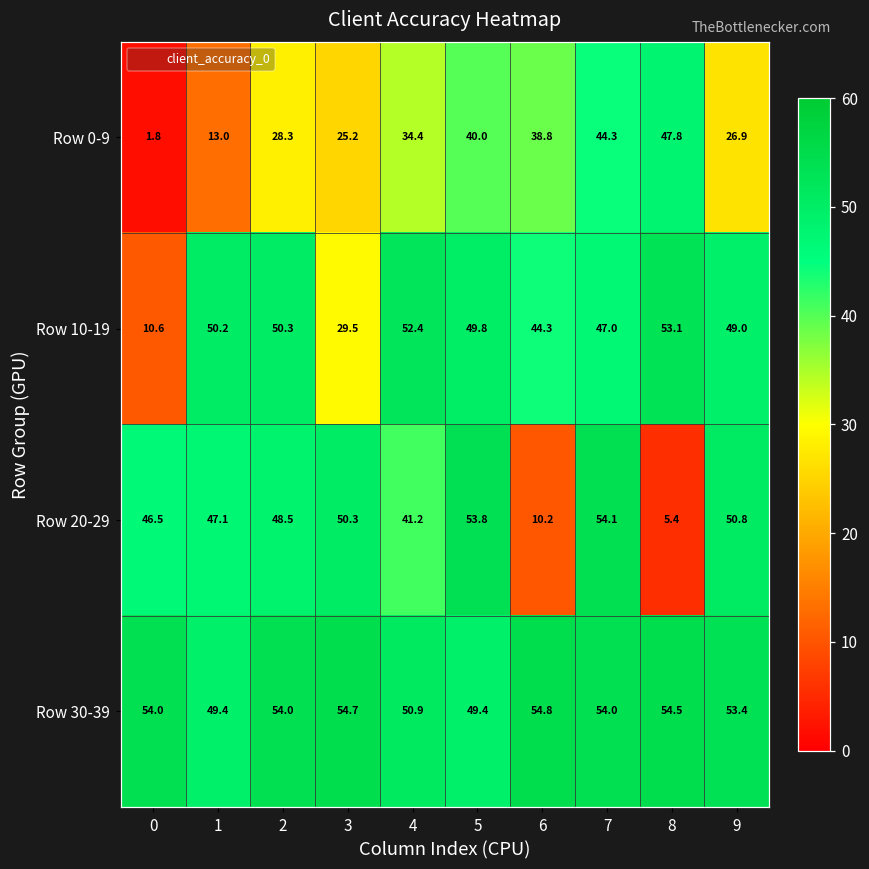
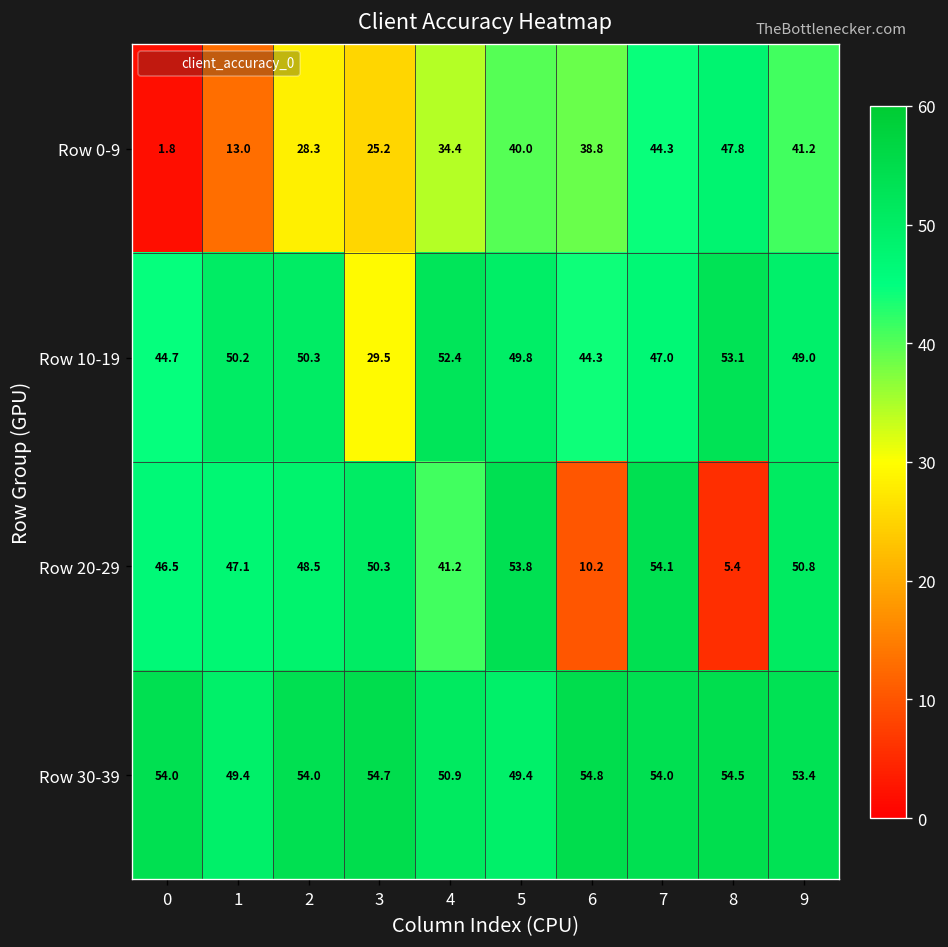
Row 0-9, 9: 26.9 -> 41.2
Row 10-19, 0: 10.6 -> 44.7
